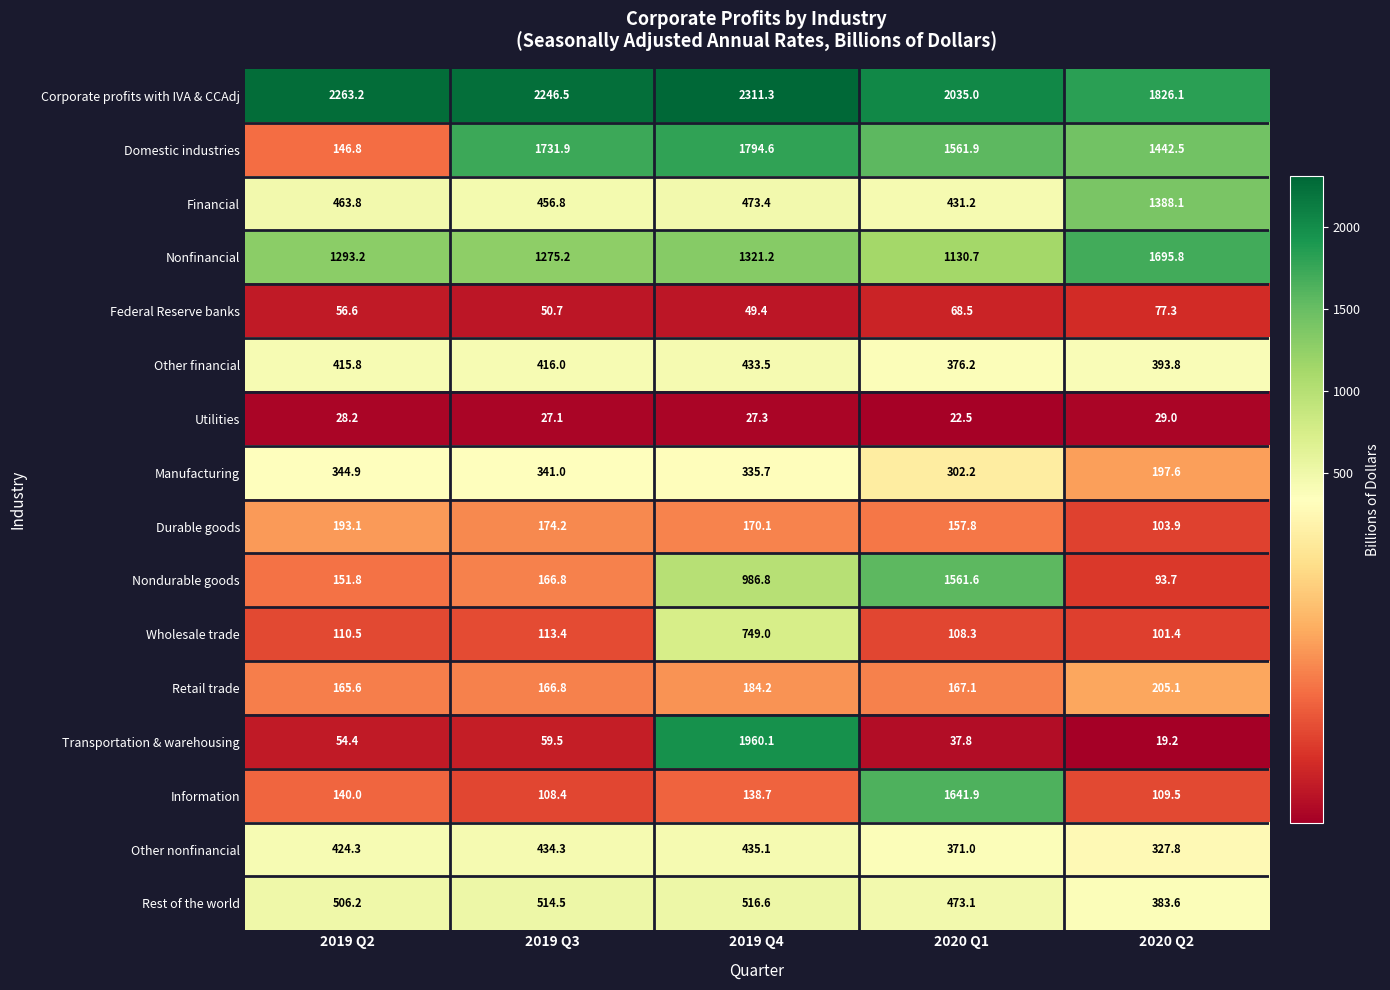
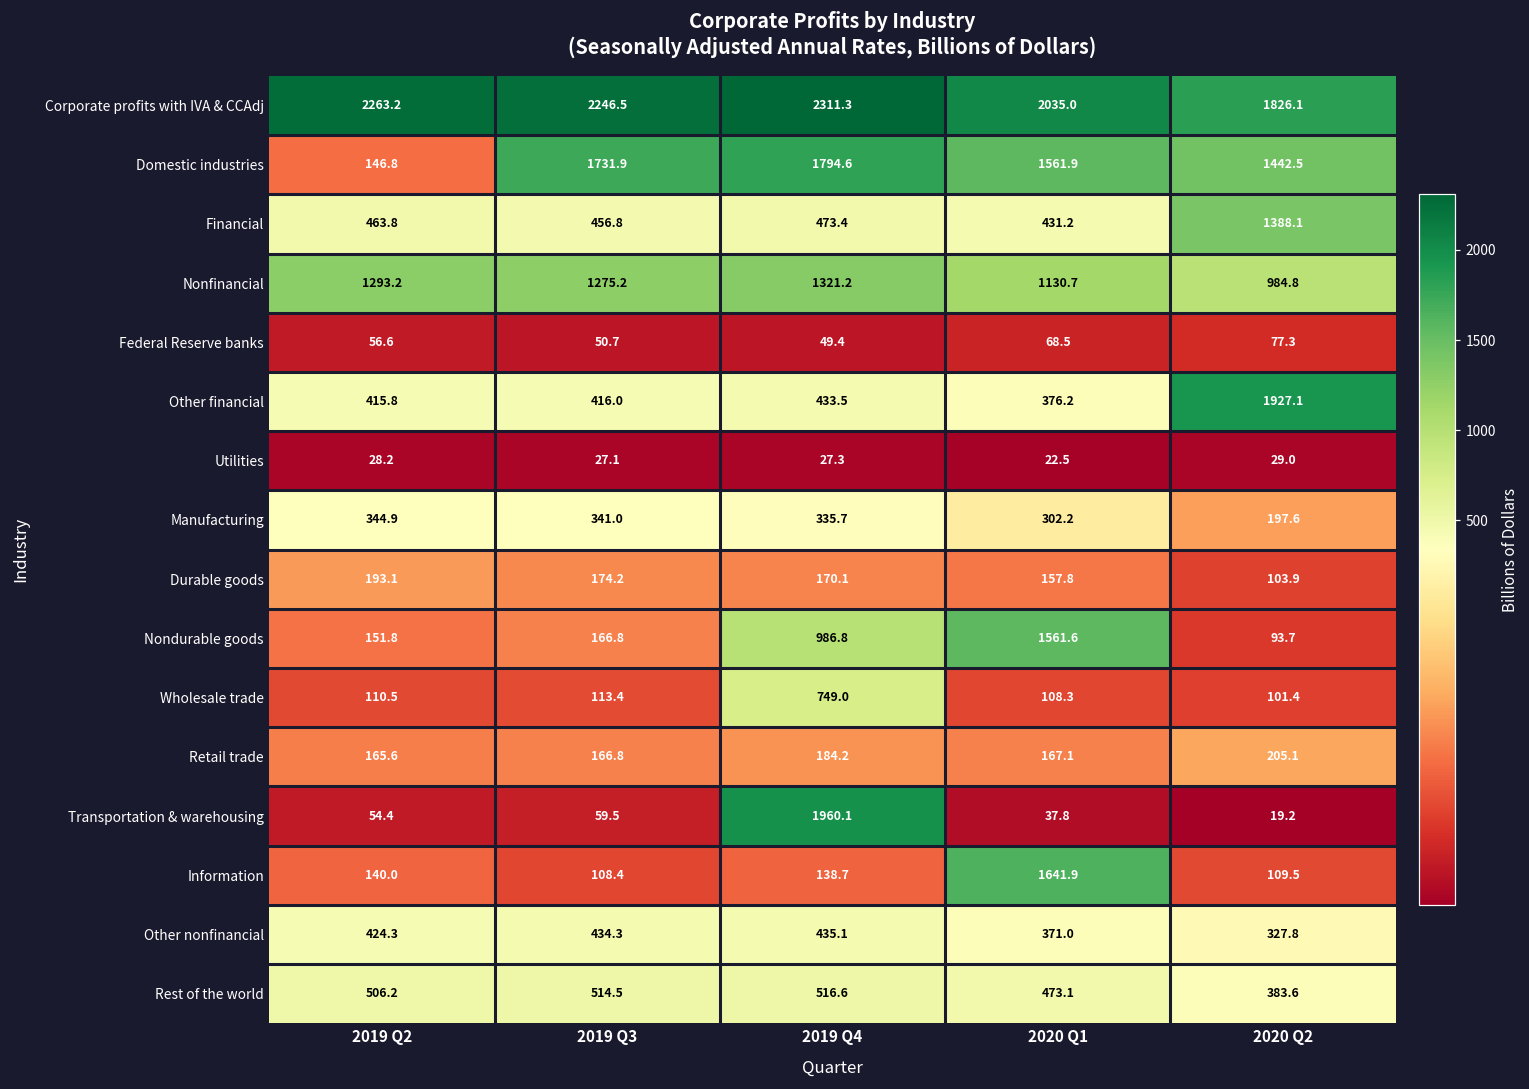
Nonfinancial, 2020 Q2: 1695.8 -> 984.8
Other financial, 2020 Q2: 393.8 -> 1927.1
